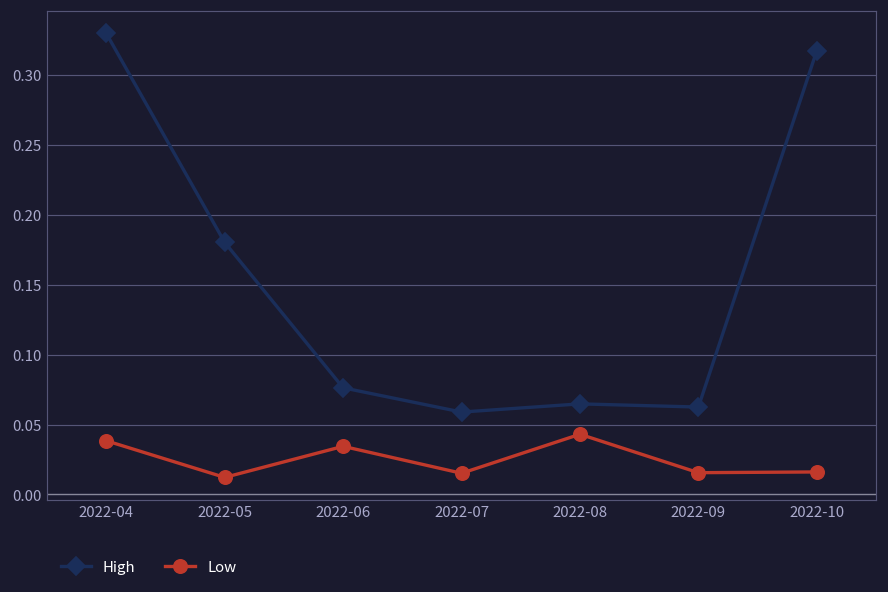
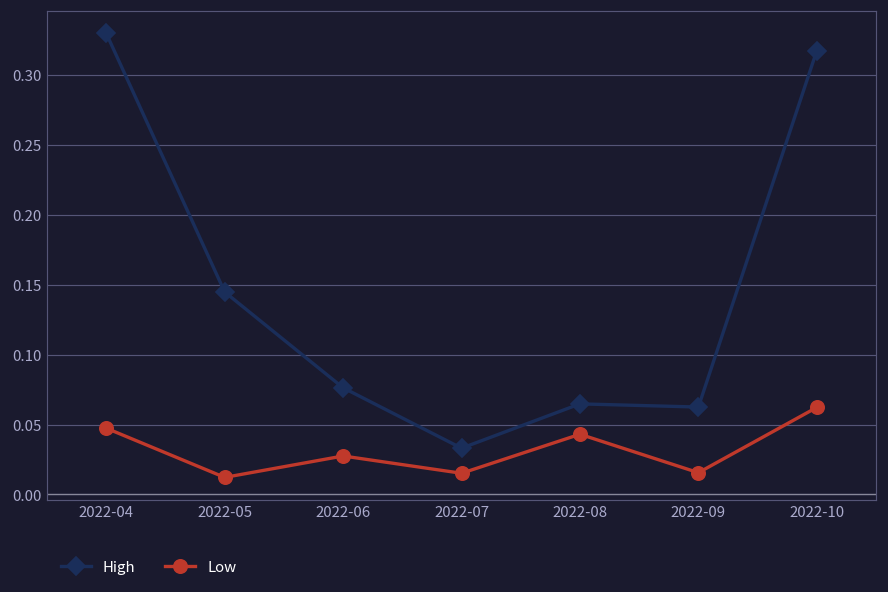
Low, 2022-04: 0.038 -> 0.047
High, 2022-05: 0.180 -> 0.145
Low, 2022-06: 0.034 -> 0.028
High, 2022-07: 0.059 -> 0.033
Low, 2022-10: 0.016 -> 0.062
